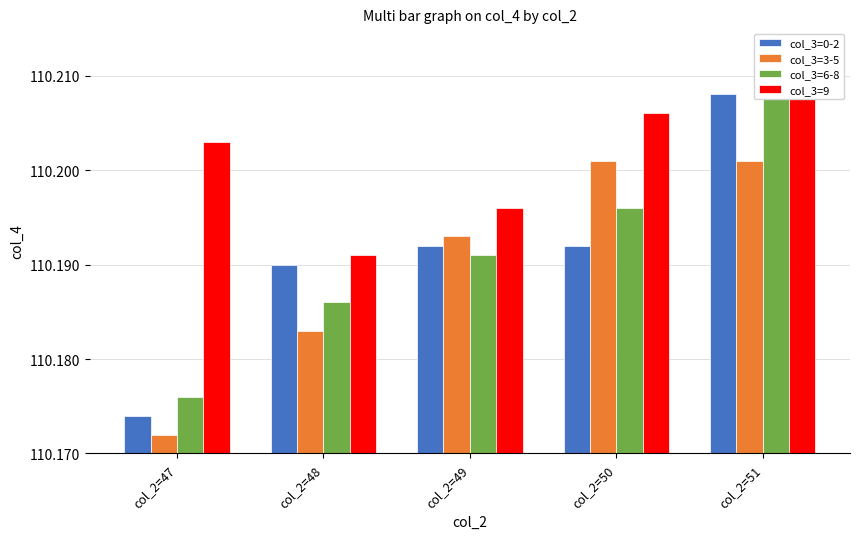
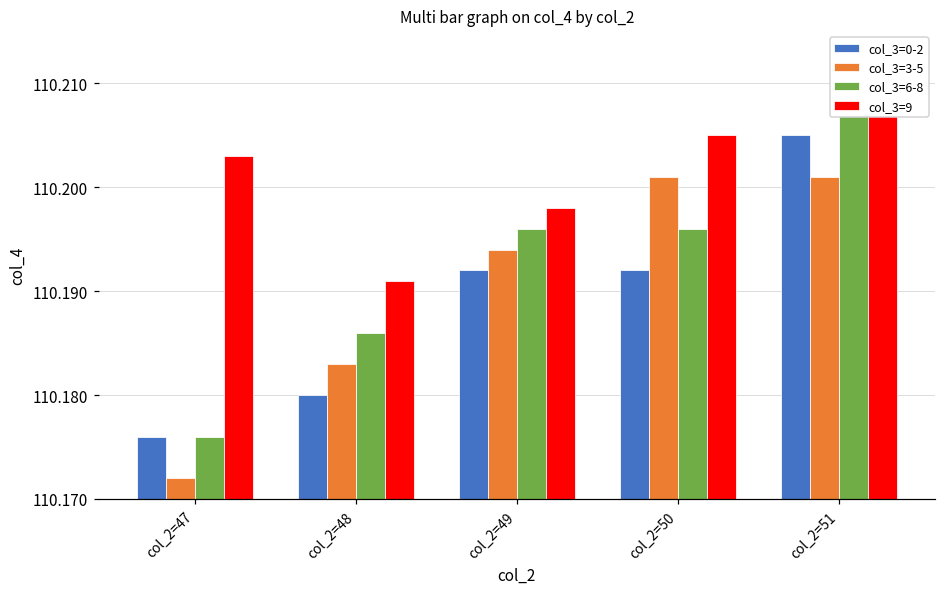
col_3=0-2, col_2=47: 110.174 -> 110.176
col_3=0-2, col_2=48: 110.19 -> 110.18
col_3=3-5, col_2=49: 110.193 -> 110.194
col_3=6-8, col_2=49: 110.191 -> 110.196
col_3=9, col_2=49: 110.196 -> 110.198
col_3=9, col_2=50: 110.206 -> 110.205
col_3=0-2, col_2=51: 110.208 -> 110.205
